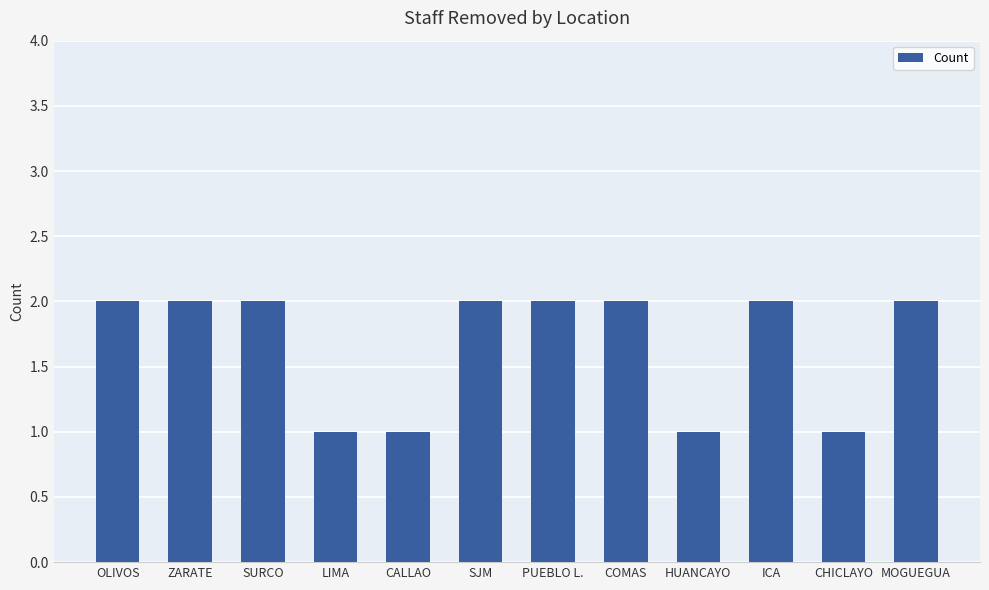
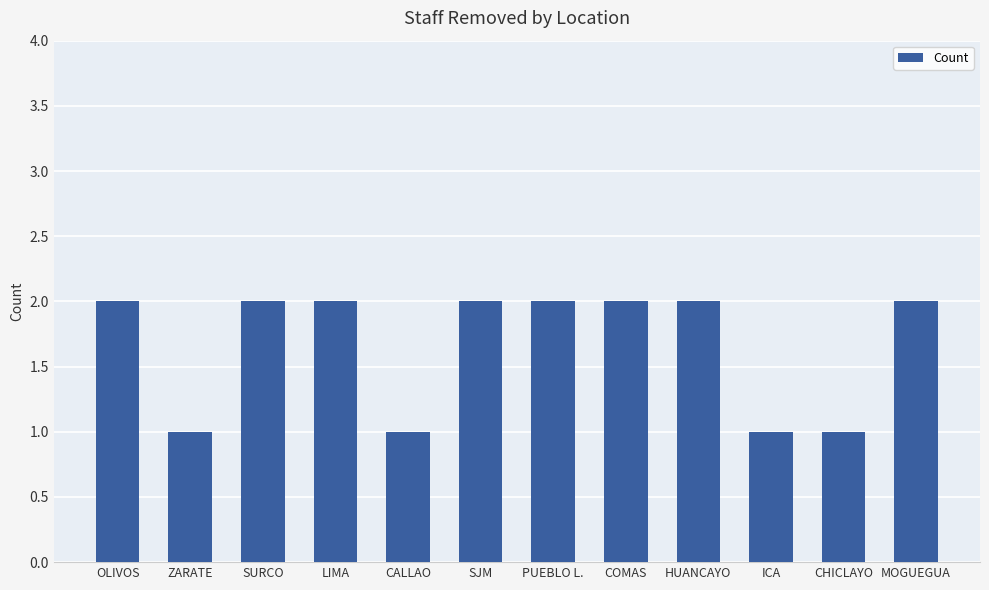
ZARATE: 2 -> 1
LIMA: 1 -> 2
HUANCAYO: 1 -> 2
ICA: 2 -> 1
